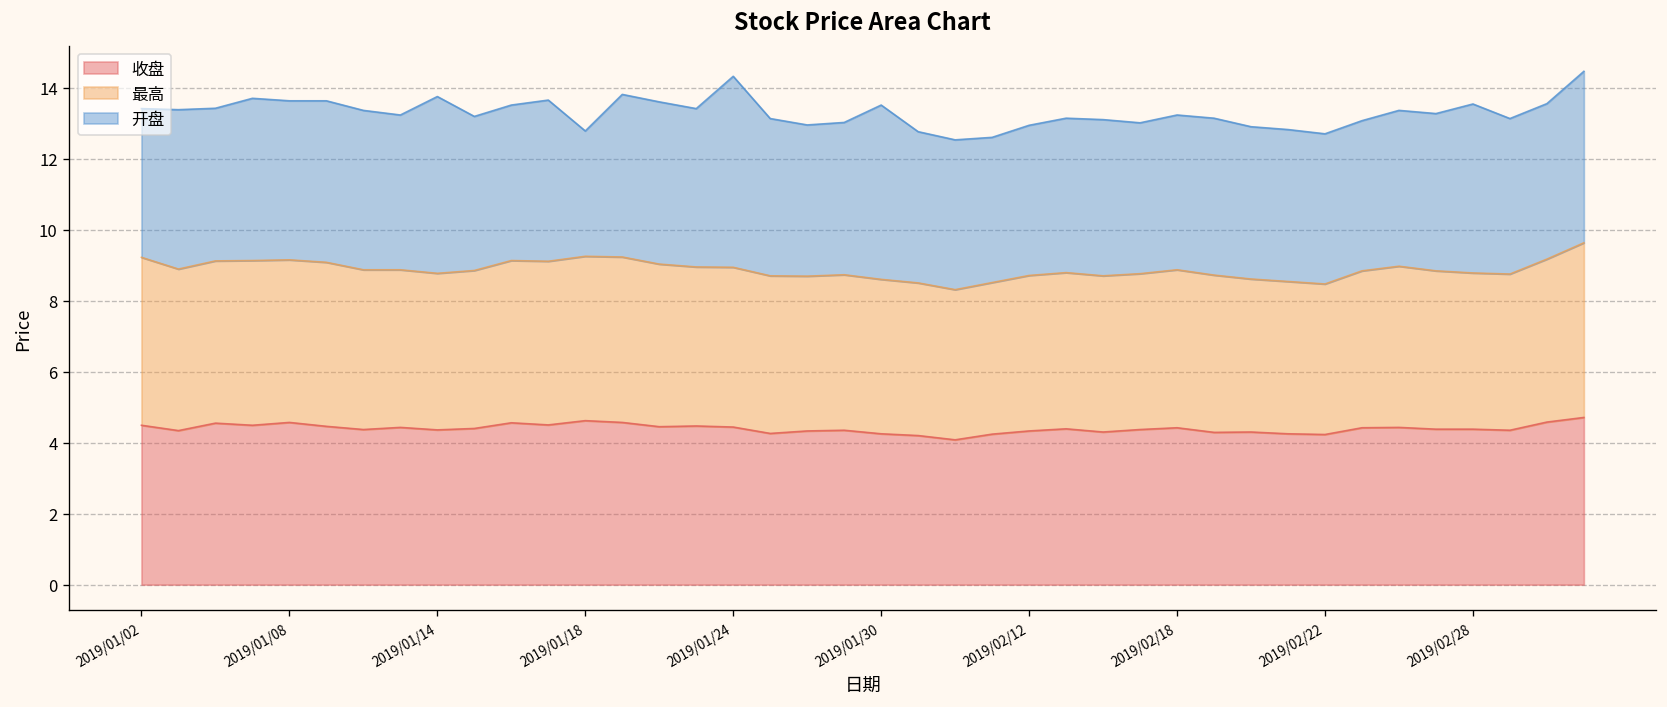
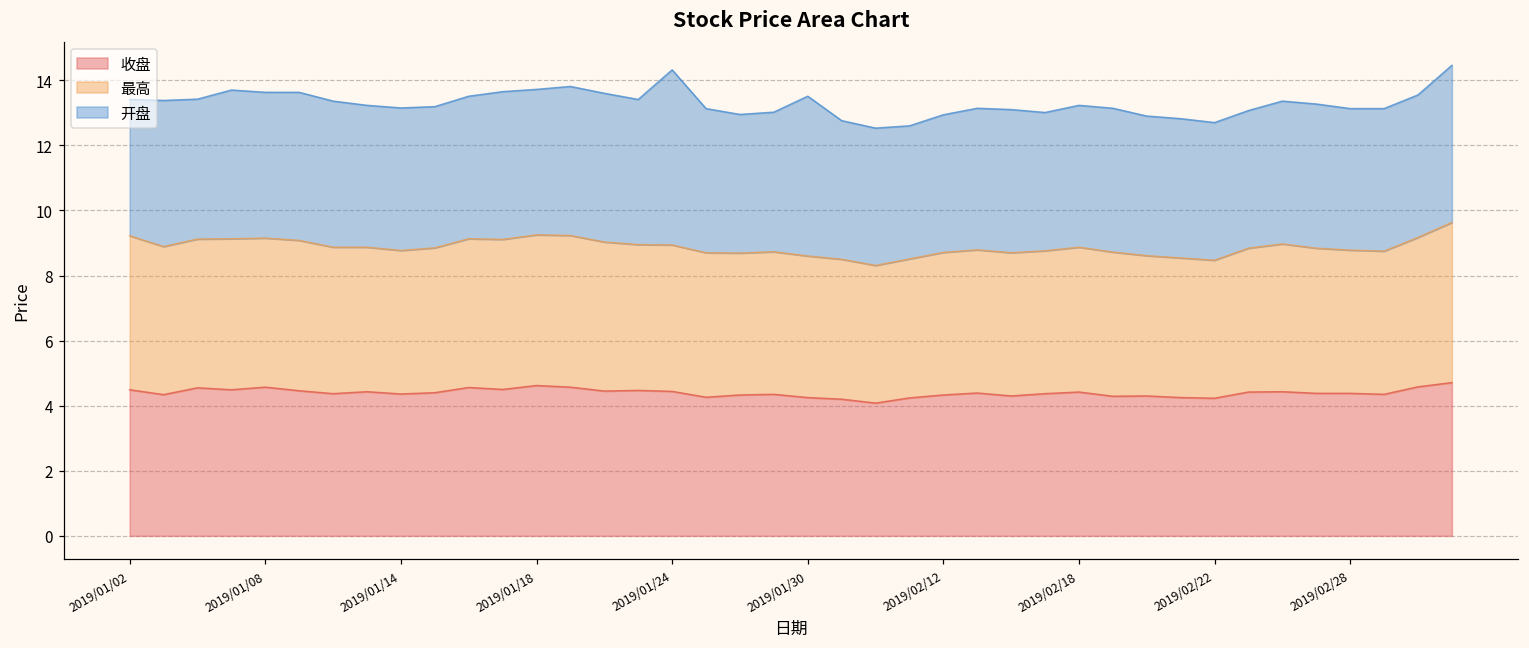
开盘, 2019/01/14: 5.0 -> 4.4
开盘, 2019/01/18: 3.5 -> 4.5
开盘, 2019/02/28: 4.8 -> 4.4
